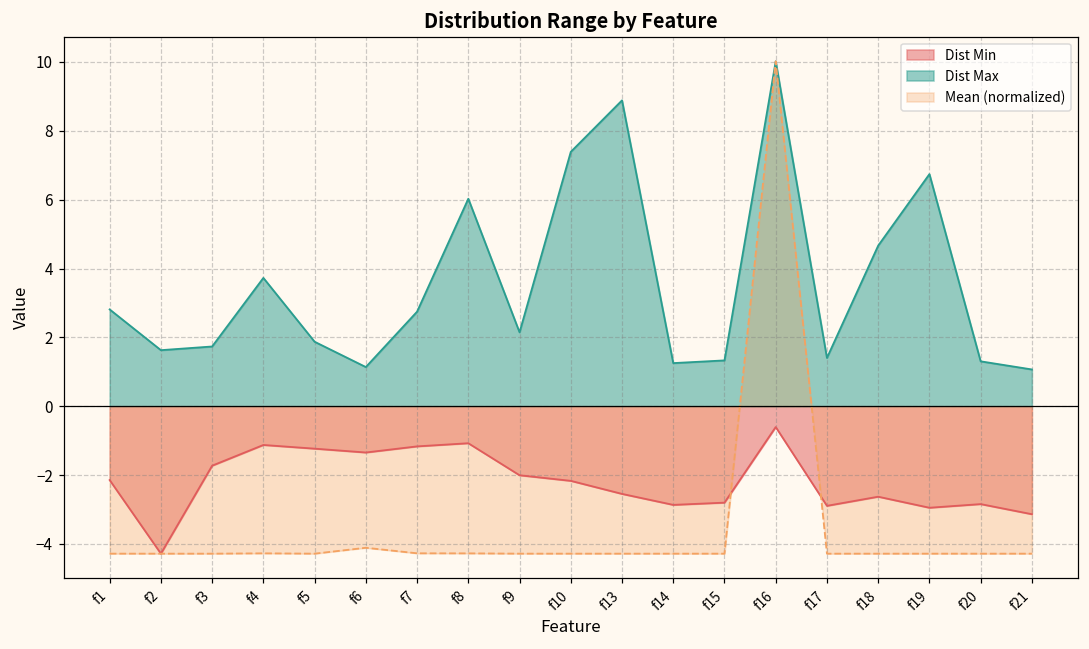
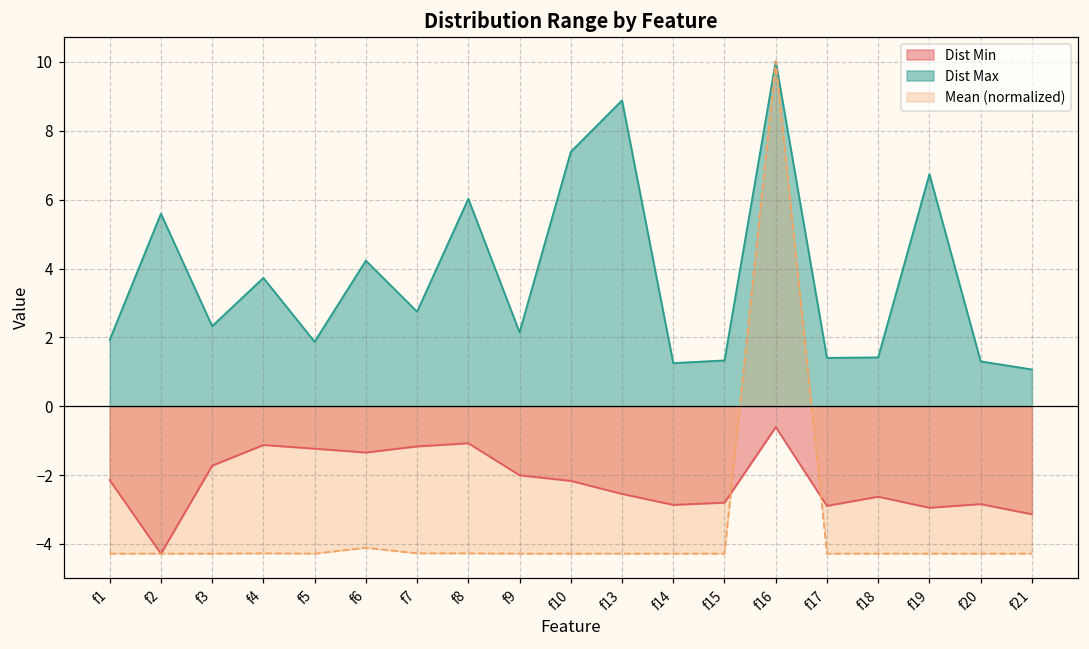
Dist Max, f1: 2.8 -> 1.9
Dist Max, f2: 1.6 -> 5.6
Dist Max, f3: 1.7 -> 2.3
Dist Max, f6: 1.1 -> 4.2
Dist Max, f18: 4.7 -> 1.4
